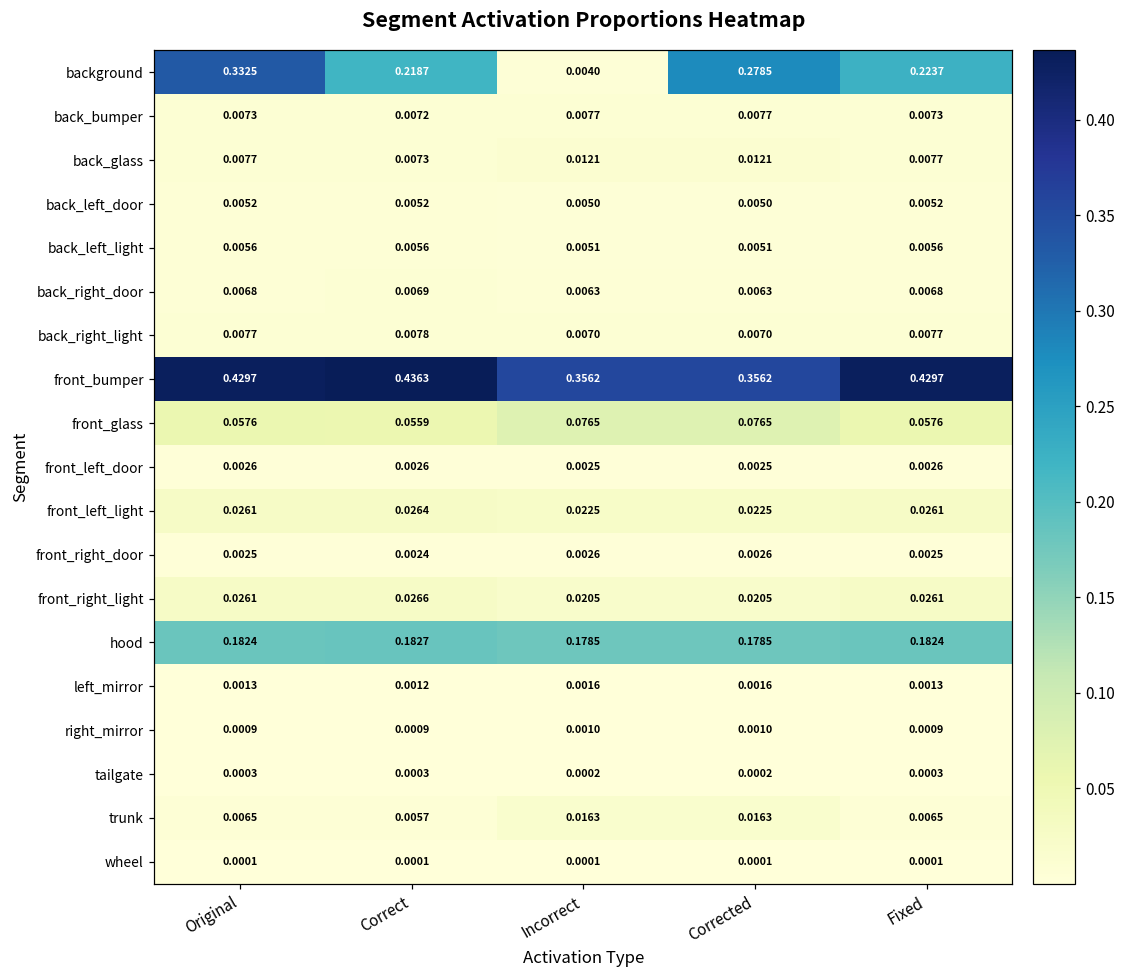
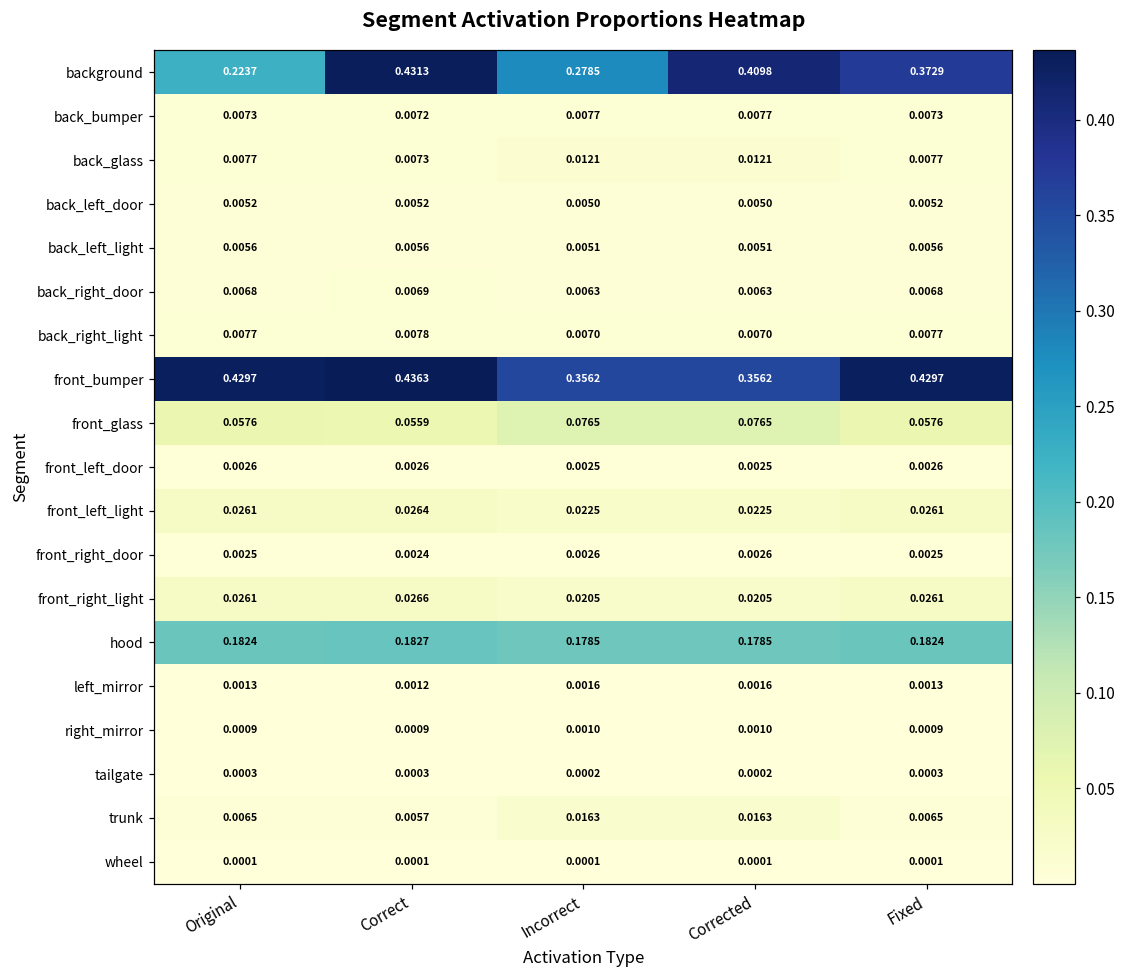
background, Original: 0.3325 -> 0.2237
background, Correct: 0.2187 -> 0.4313
background, Incorrect: 0.0040 -> 0.2785
background, Corrected: 0.2785 -> 0.4098
background, Fixed: 0.2237 -> 0.3729
